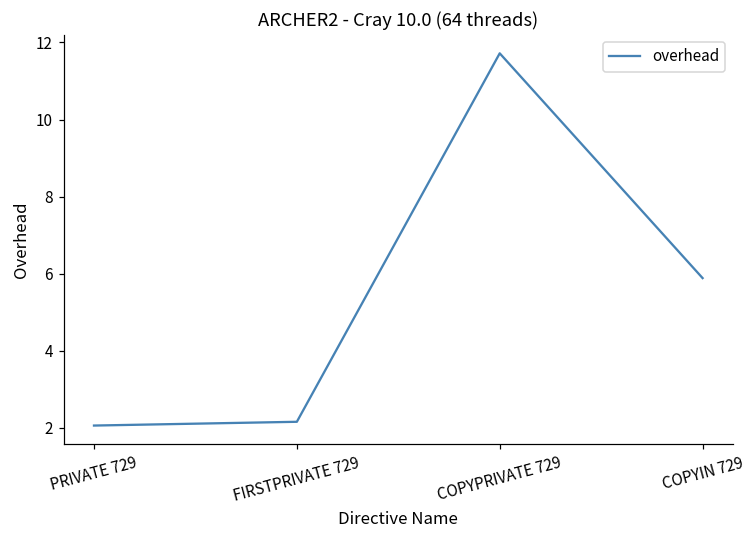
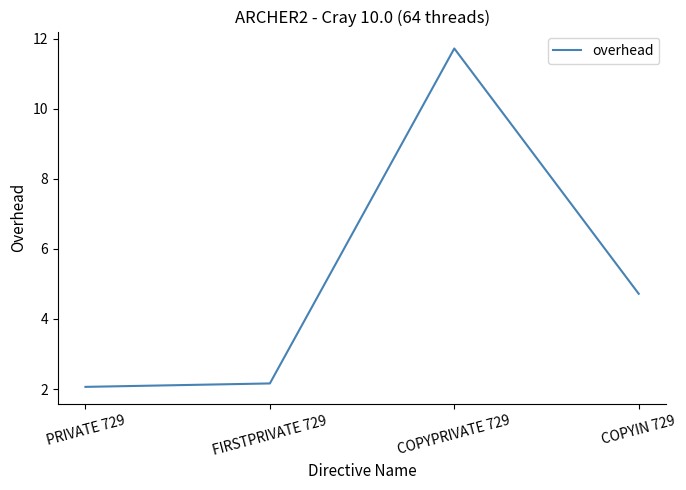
COPYIN 729: 5.9 -> 4.7
